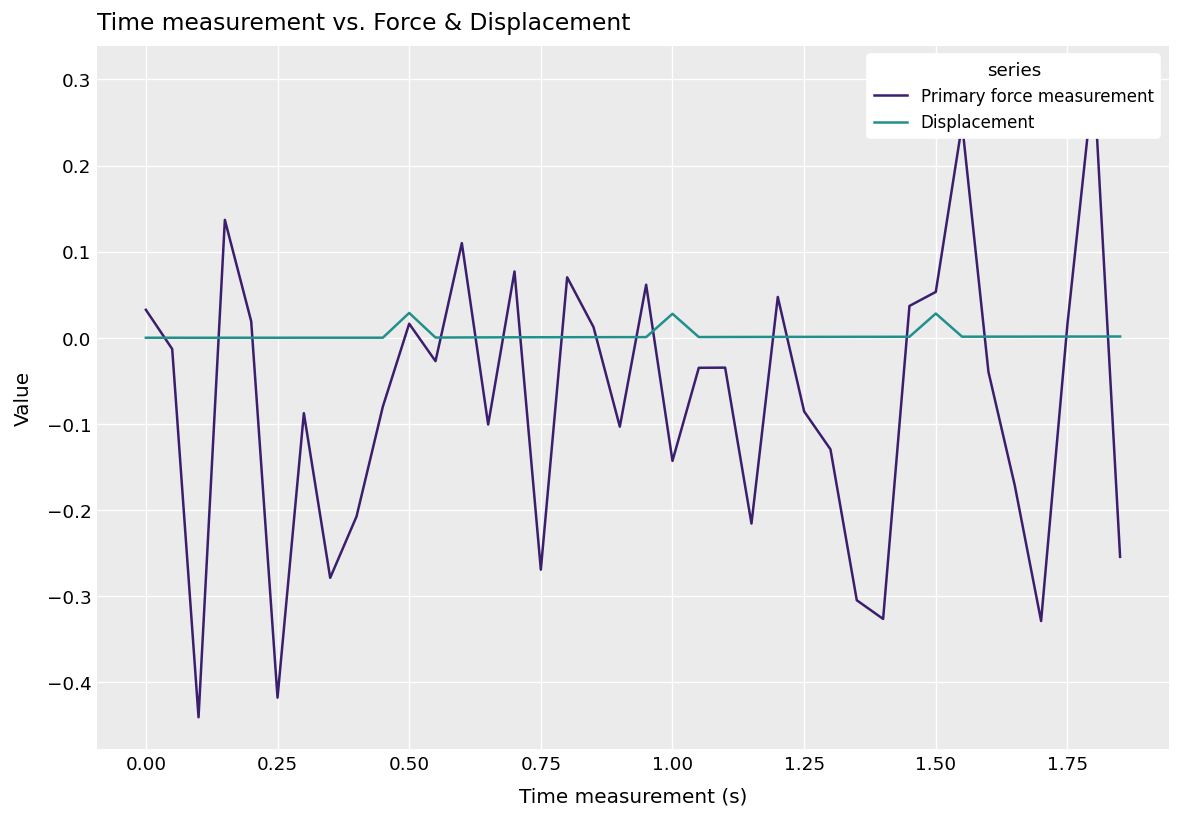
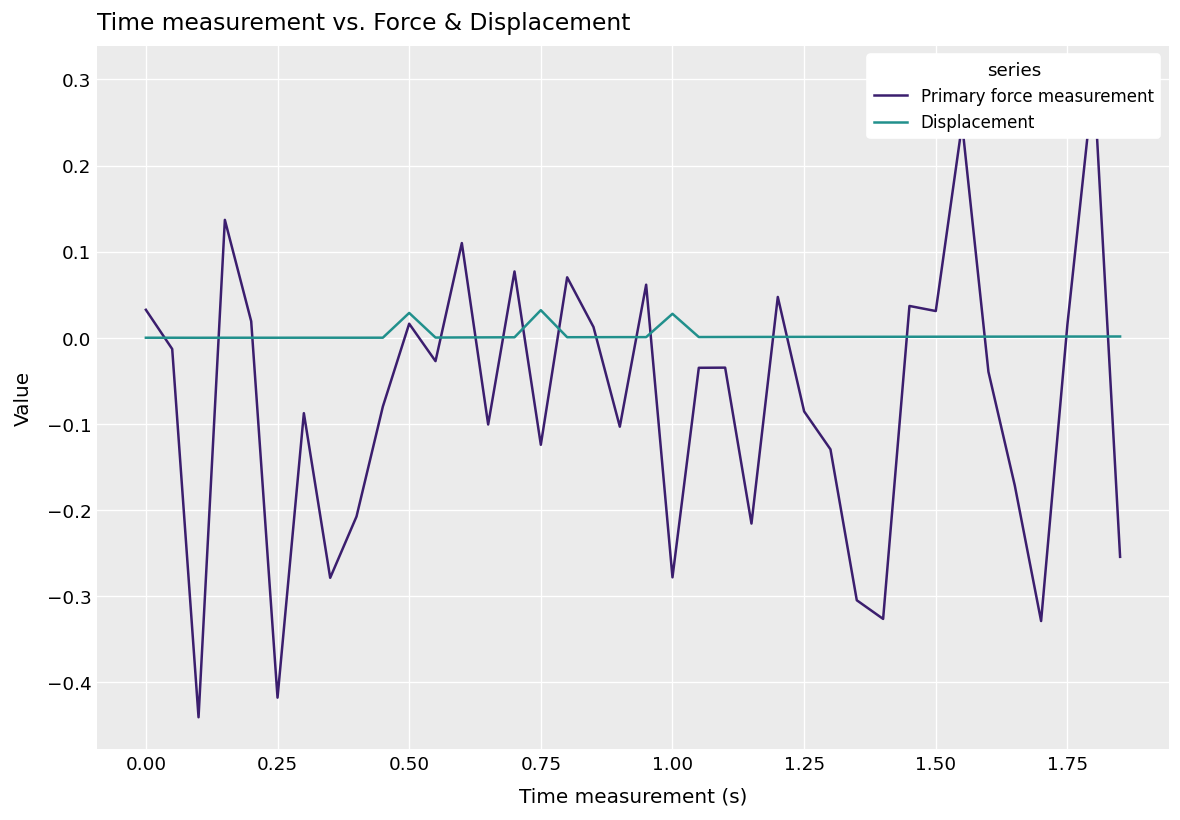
Primary force measurement, 0.75: -0.27 -> -0.12
Displacement, 0.75: 0.00 -> 0.03
Primary force measurement, 1.00: -0.14 -> -0.28
Primary force measurement, 1.50: 0.05 -> 0.03
Displacement, 1.50: 0.03 -> 0.00
